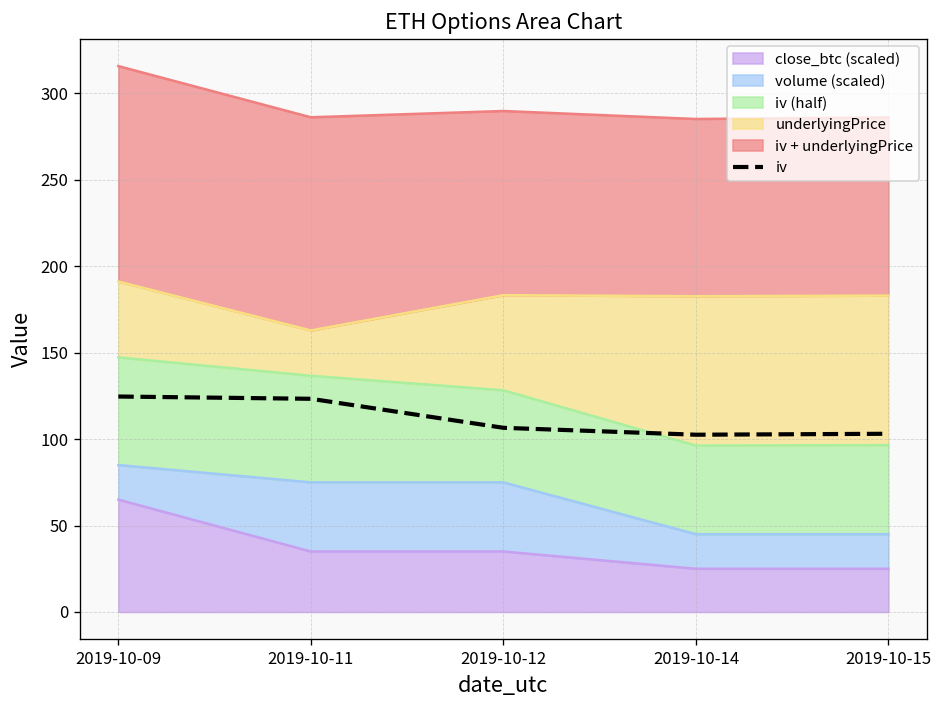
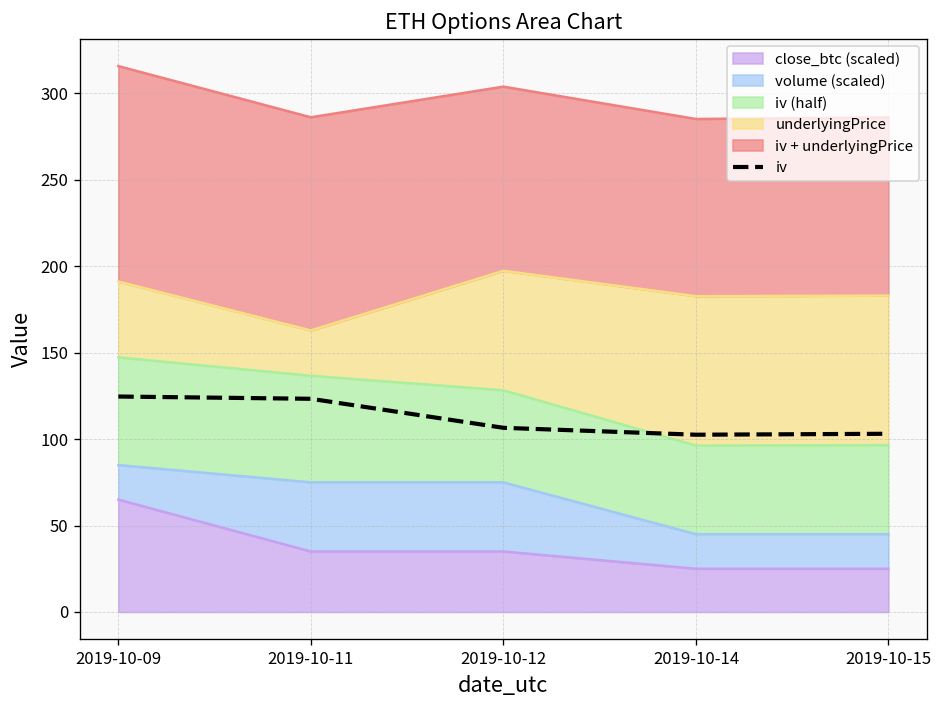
underlyingPrice, 2019-10-12: 183 -> 197
